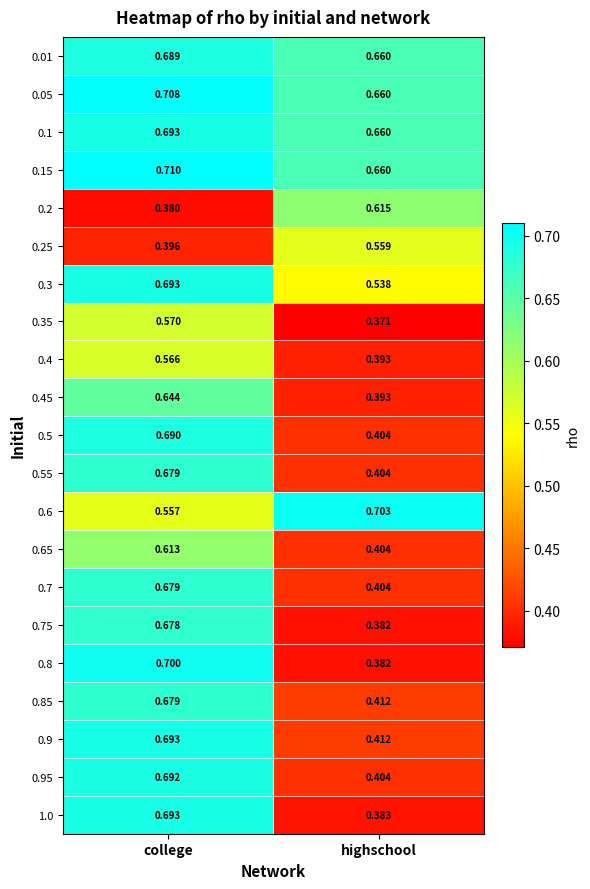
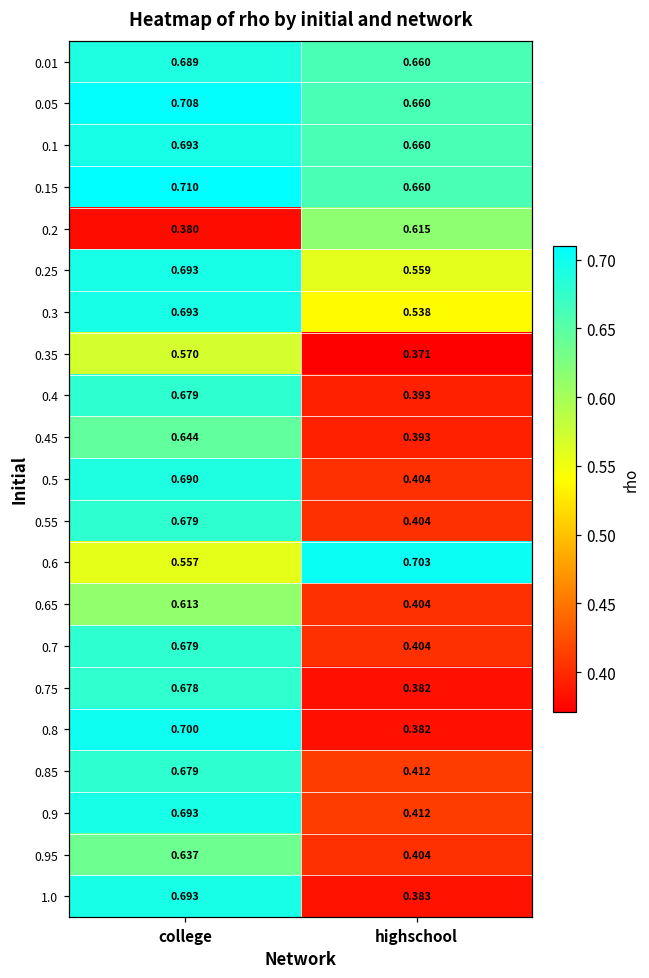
0.25, college: 0.396 -> 0.693
0.4, college: 0.566 -> 0.679
0.95, college: 0.692 -> 0.637
